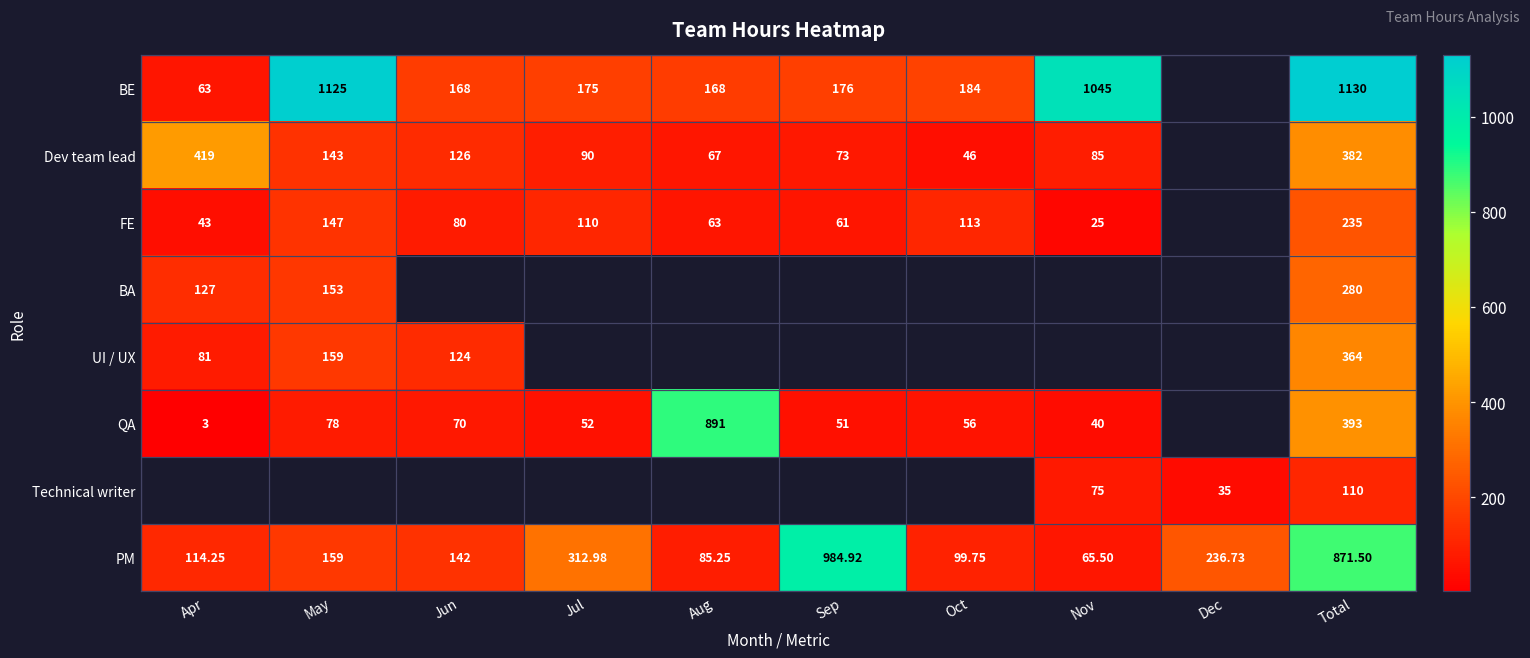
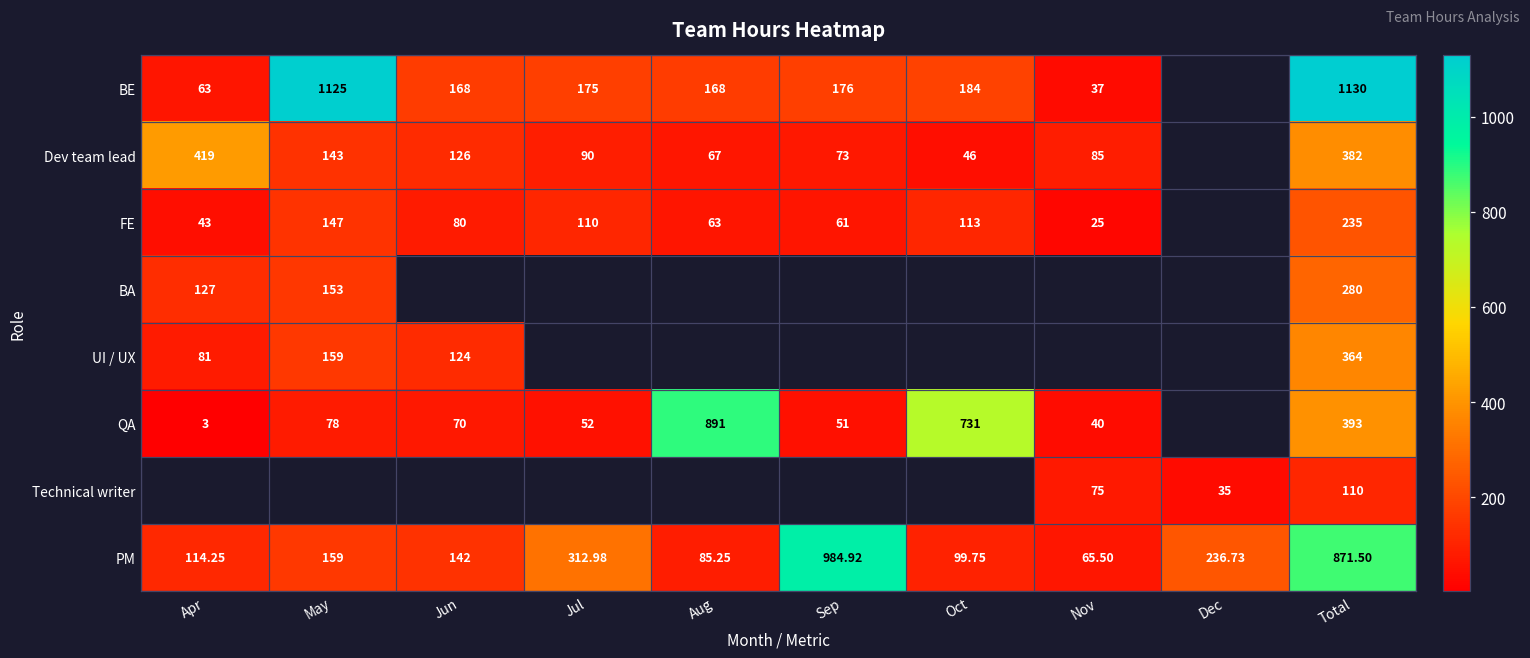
BE, Nov: 1045 -> 37
QA, Oct: 56 -> 731
